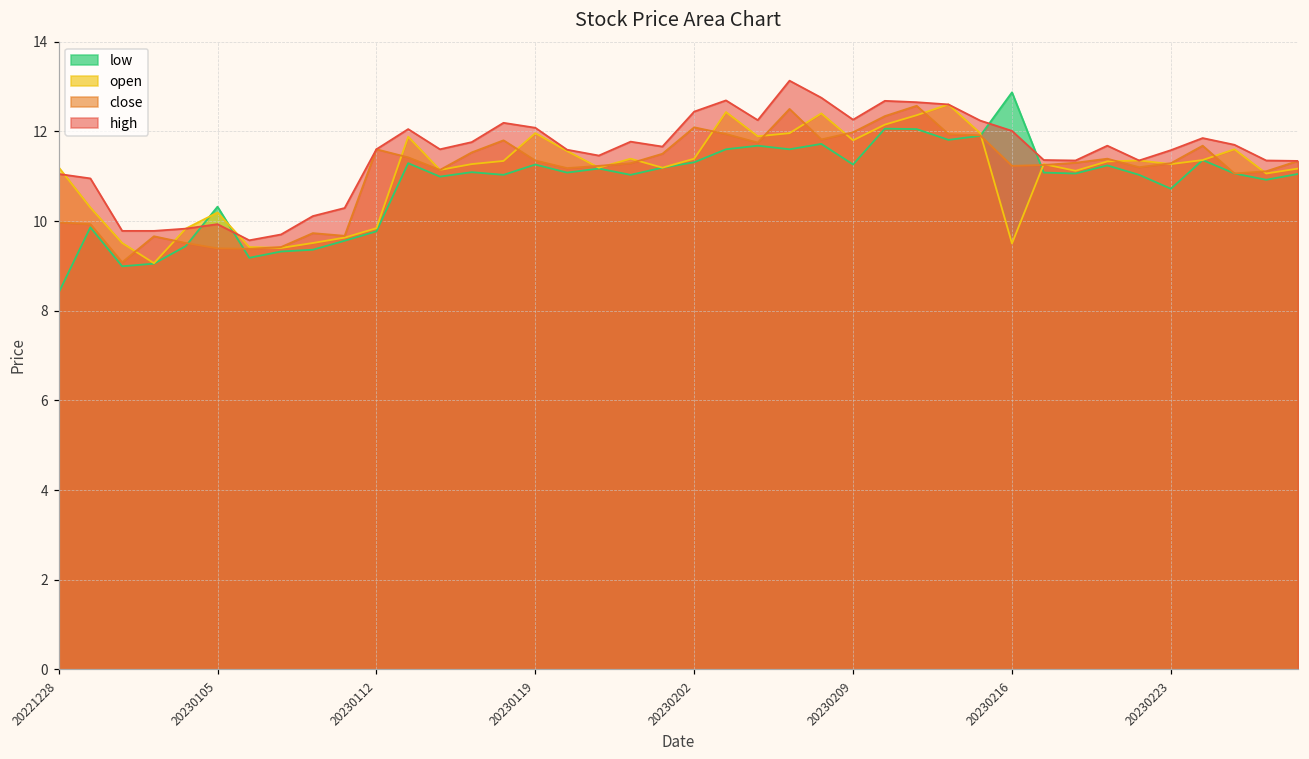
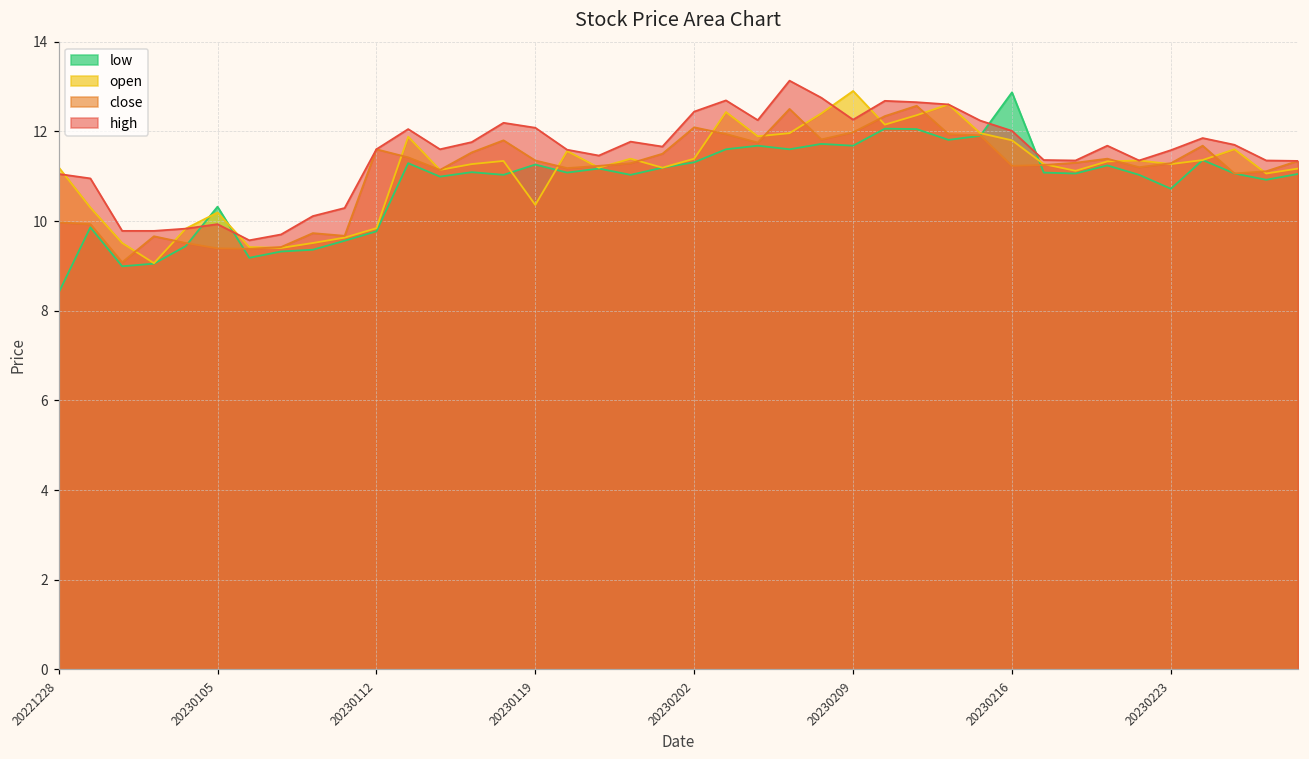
open, 20230119: 12.0 -> 10.4
low, 20230209: 11.3 -> 11.7
open, 20230209: 11.8 -> 12.9
open, 20230216: 9.5 -> 11.8
